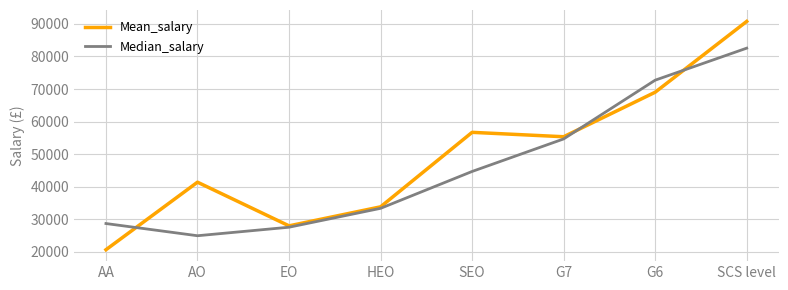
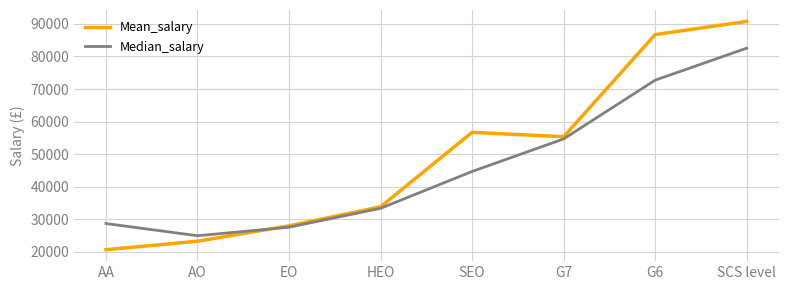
Mean_salary, AO: 41000 -> 23000
Mean_salary, G6: 69000 -> 87000
